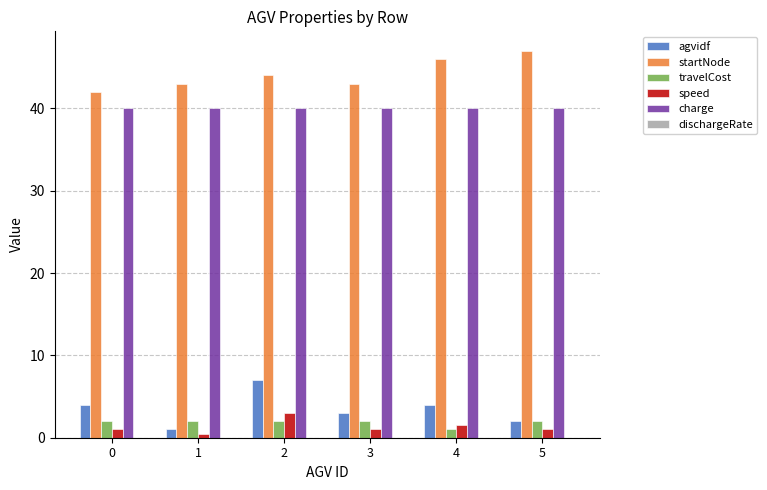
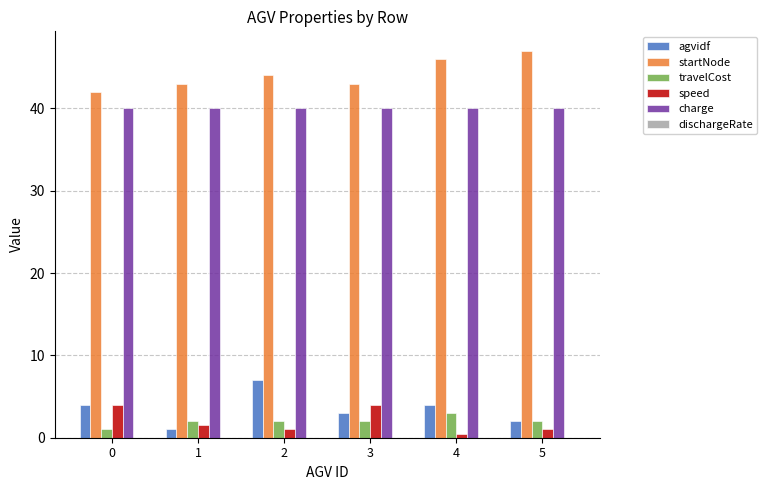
travelCost, 0: 2 -> 1
speed, 0: 1 -> 4
speed, 1: 1 -> 2
speed, 2: 3 -> 1
speed, 3: 1 -> 4
travelCost, 4: 1 -> 3
speed, 4: 2 -> 1
